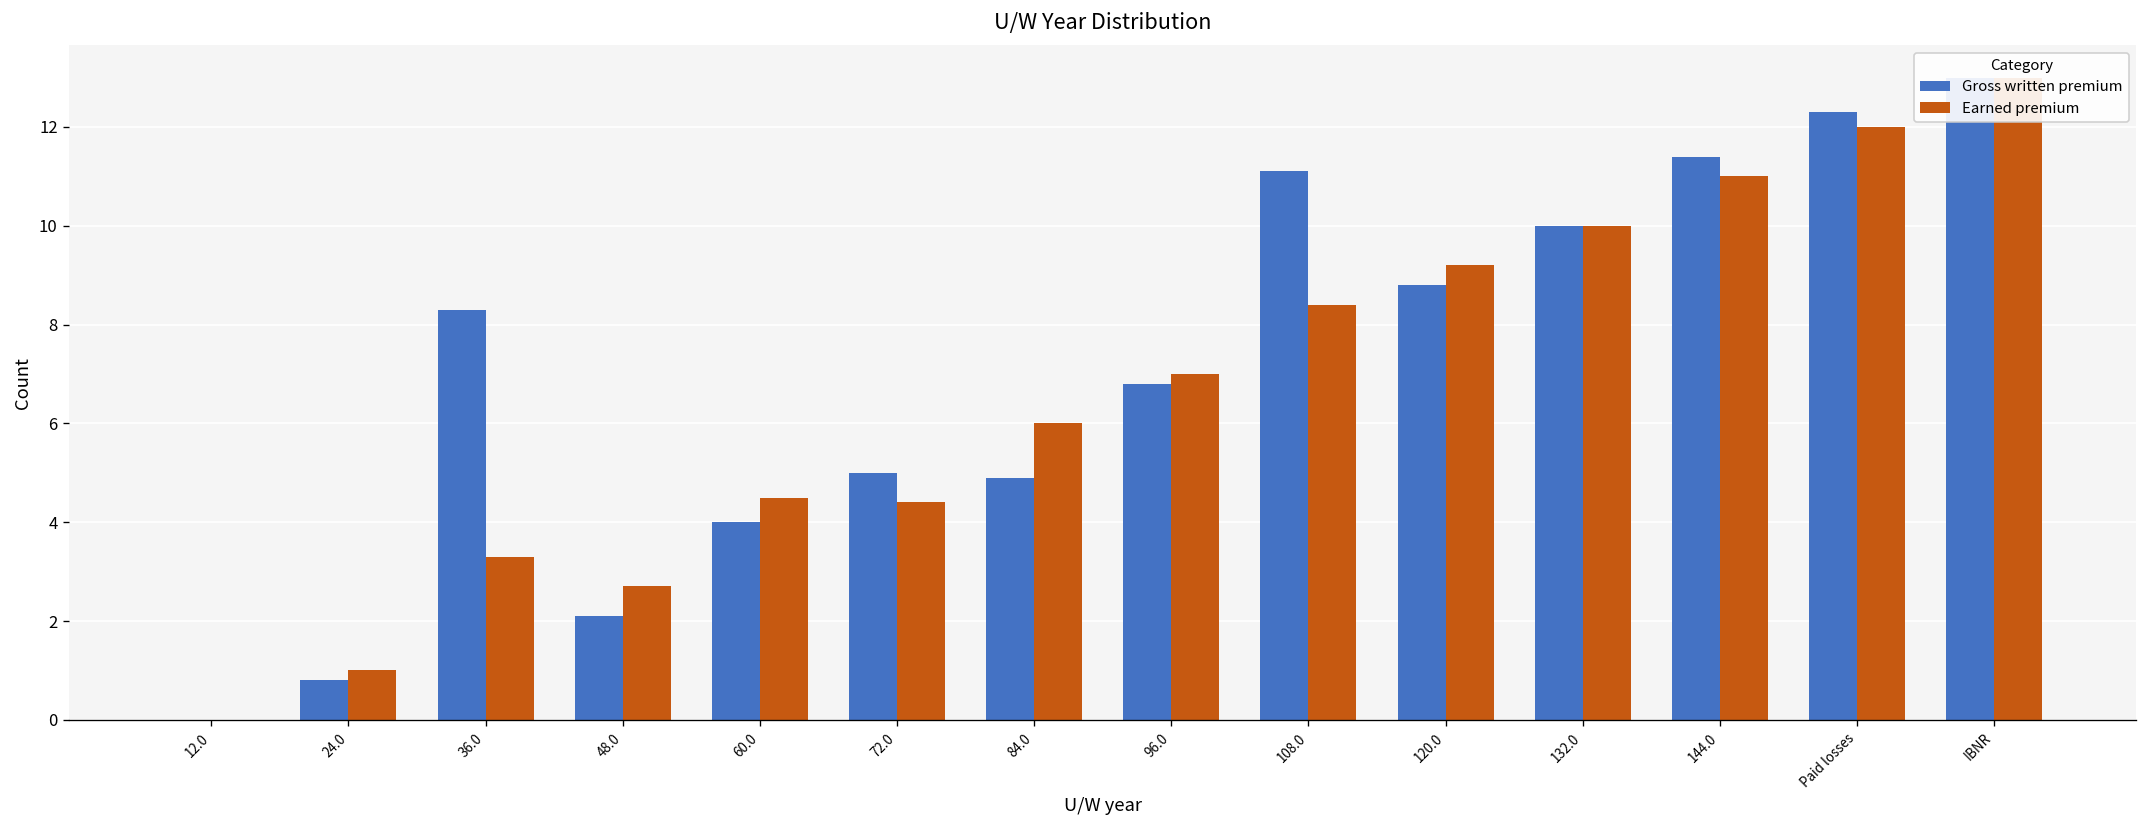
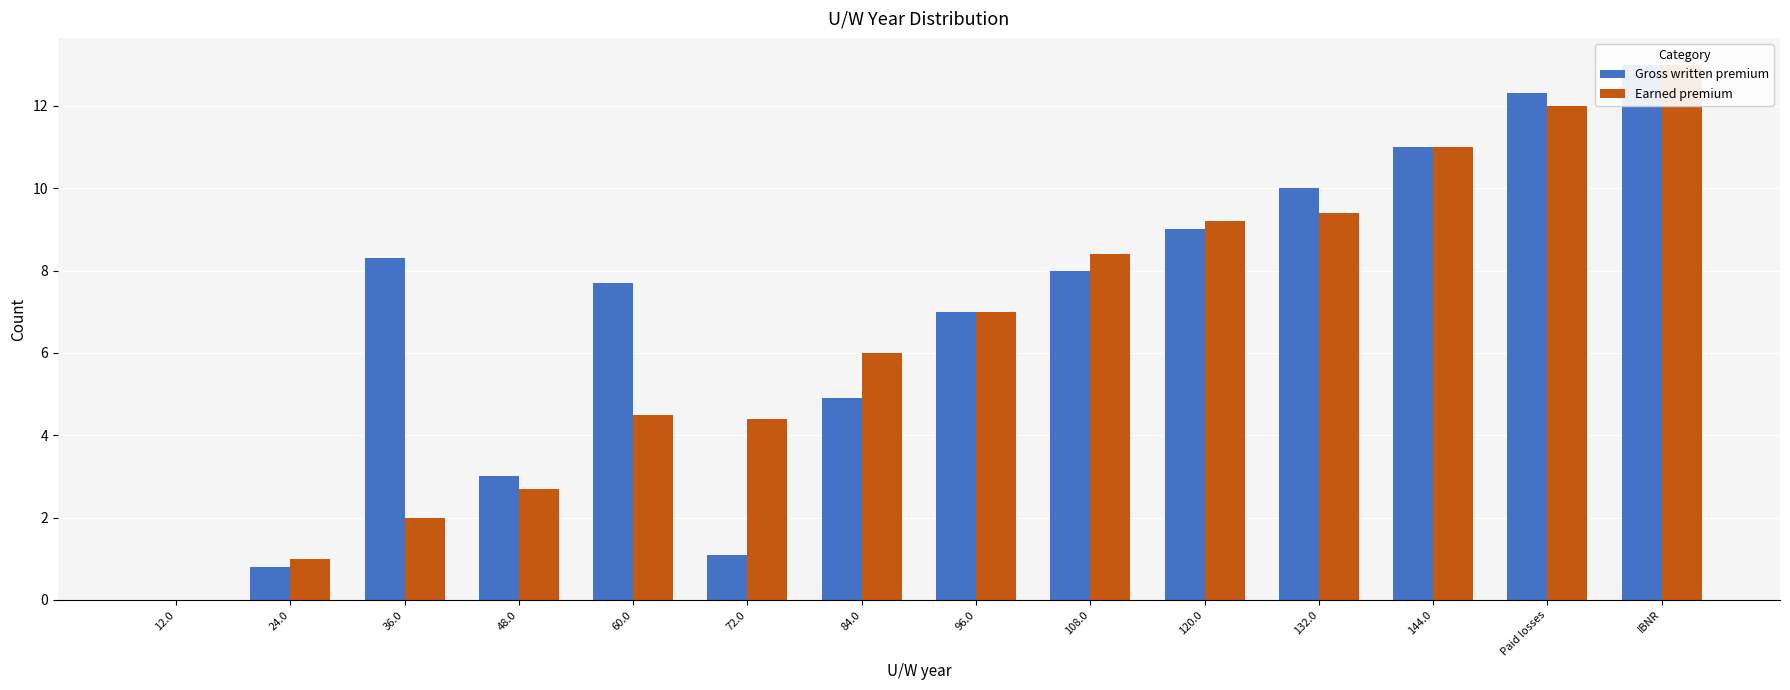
Earned premium, 36.0: 3.3 -> 2.0
Gross written premium, 48.0: 2.1 -> 3.0
Gross written premium, 60.0: 4.0 -> 7.7
Gross written premium, 72.0: 5.0 -> 1.1
Gross written premium, 96.0: 6.8 -> 7.0
Gross written premium, 108.0: 11.1 -> 8.0
Gross written premium, 120.0: 8.8 -> 9.0
Earned premium, 132.0: 10.0 -> 9.4
Gross written premium, 144.0: 11.4 -> 11.0
